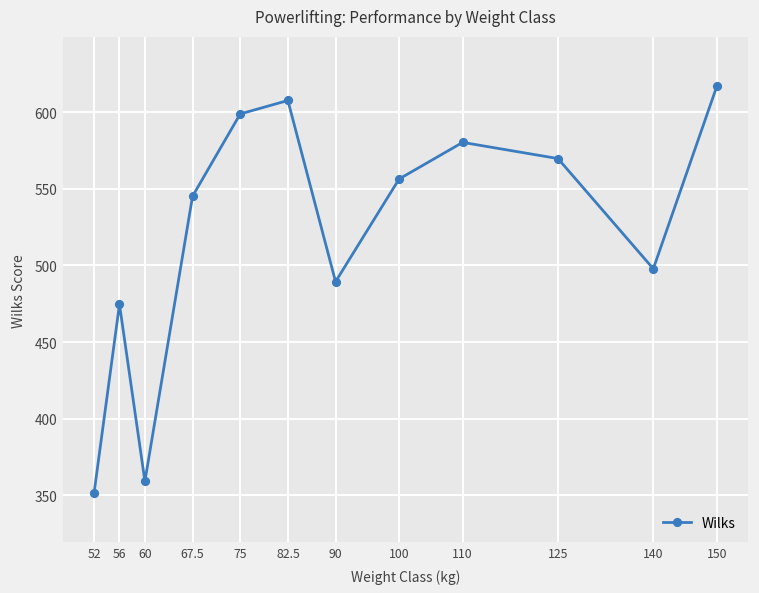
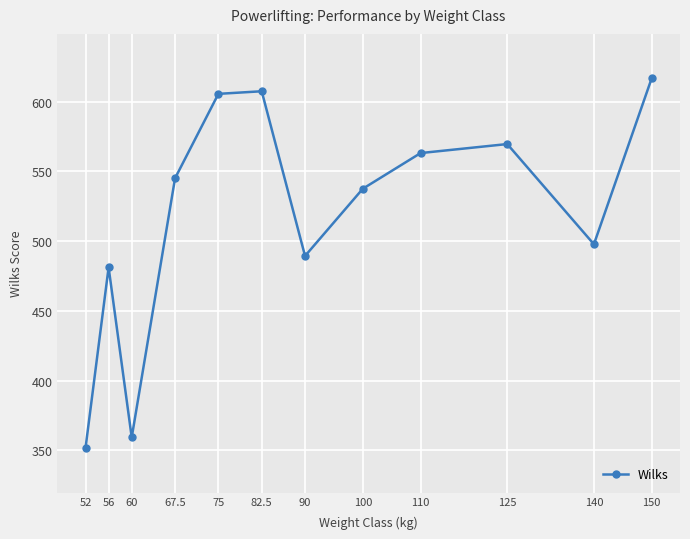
56: 475 -> 481
75: 599 -> 606
100: 556 -> 538
110: 580 -> 563
